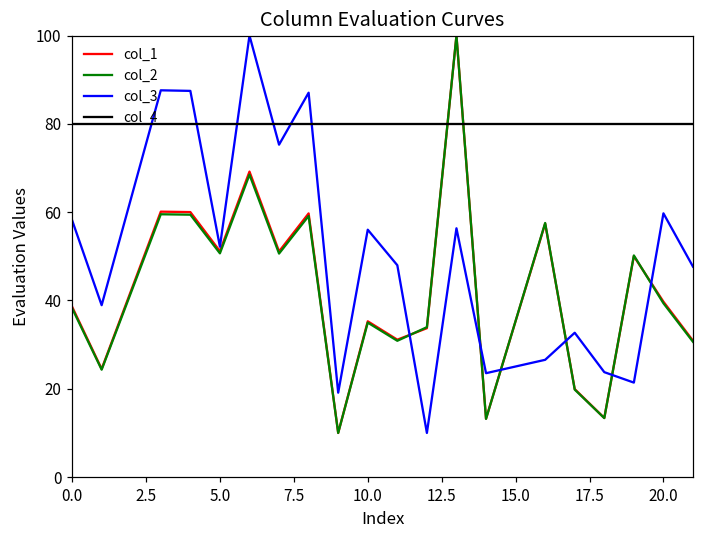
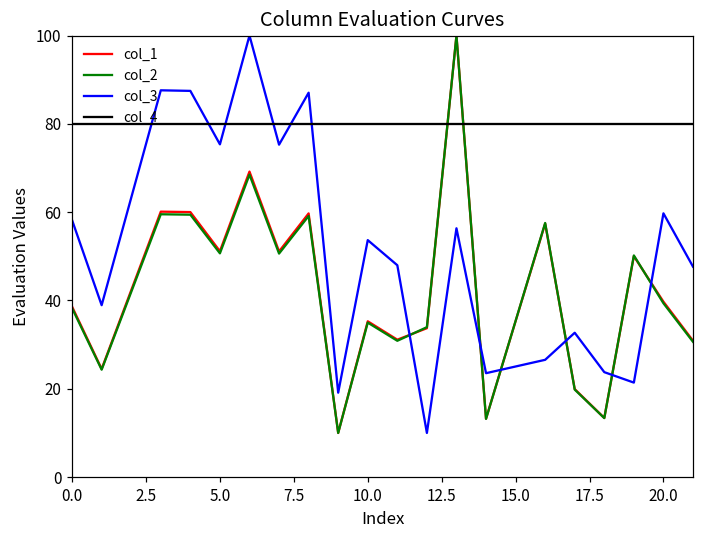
col_3, 5.0: 52 -> 75
col_3, 10.0: 56 -> 54
